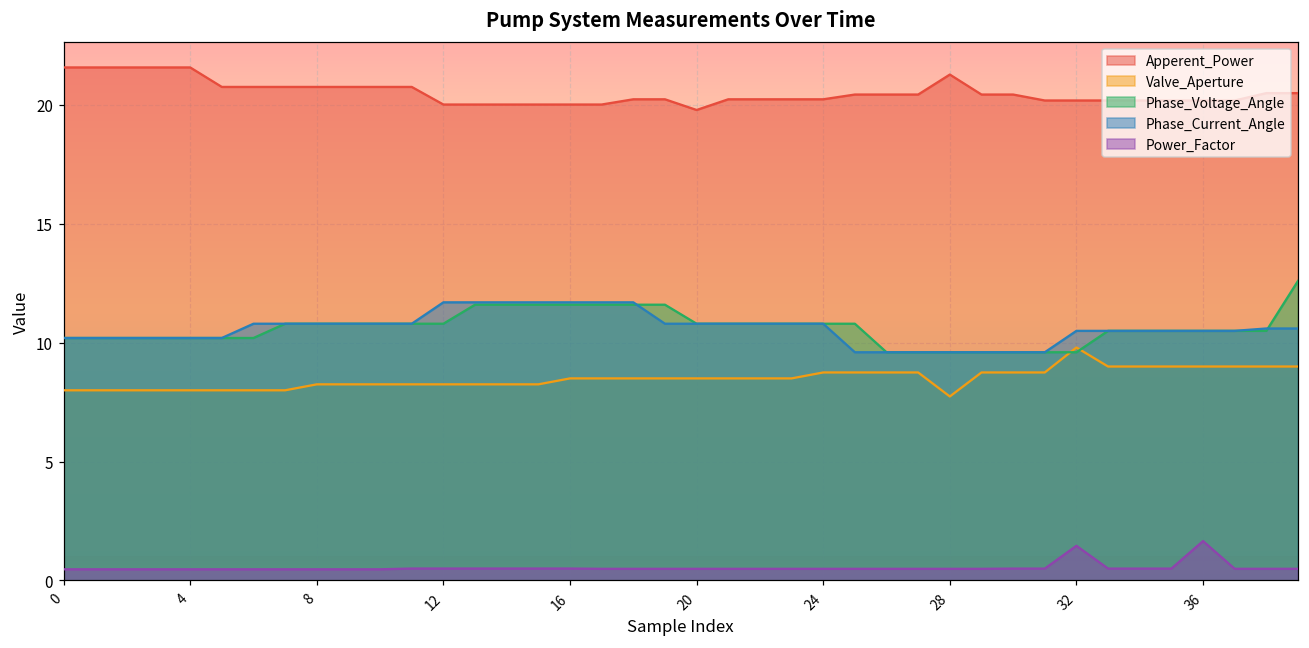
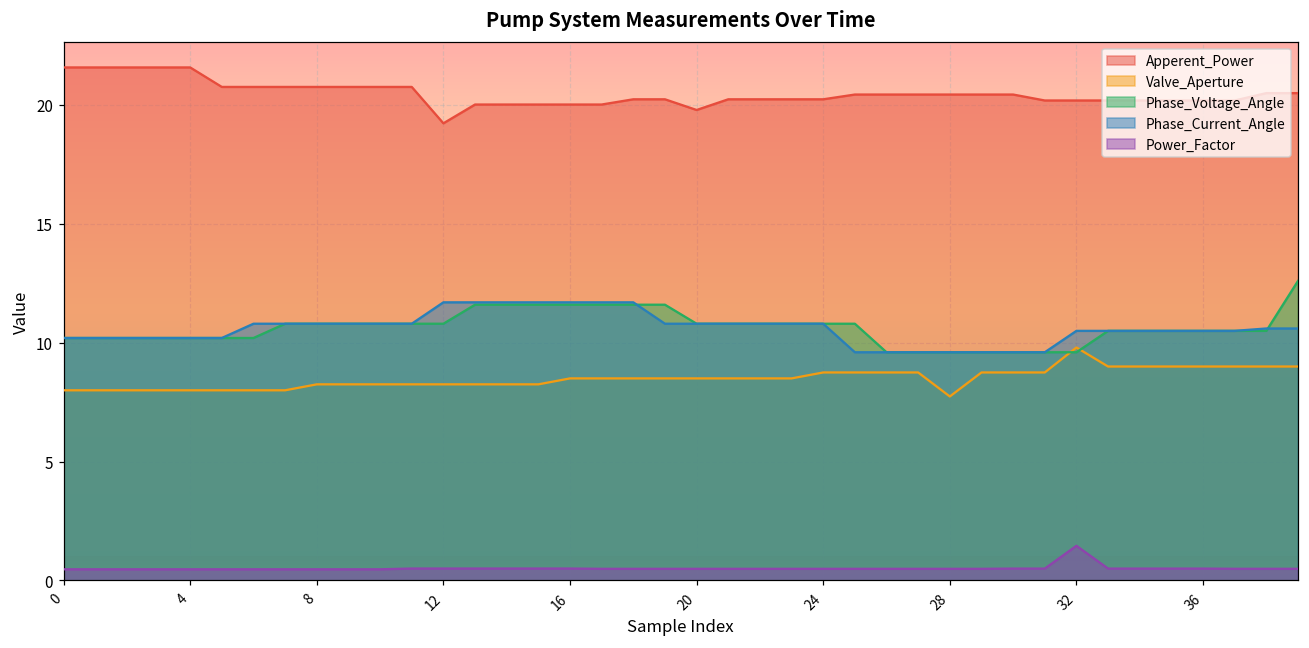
Apperent_Power, 12: 20.0 -> 19.2
Apperent_Power, 28: 21.3 -> 20.4
Power_Factor, 36: 1.7 -> 0.5
